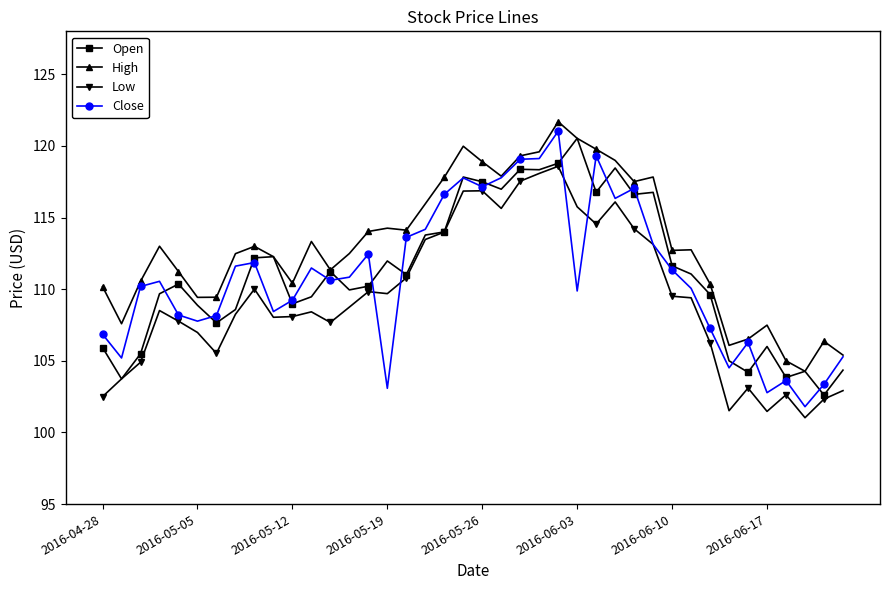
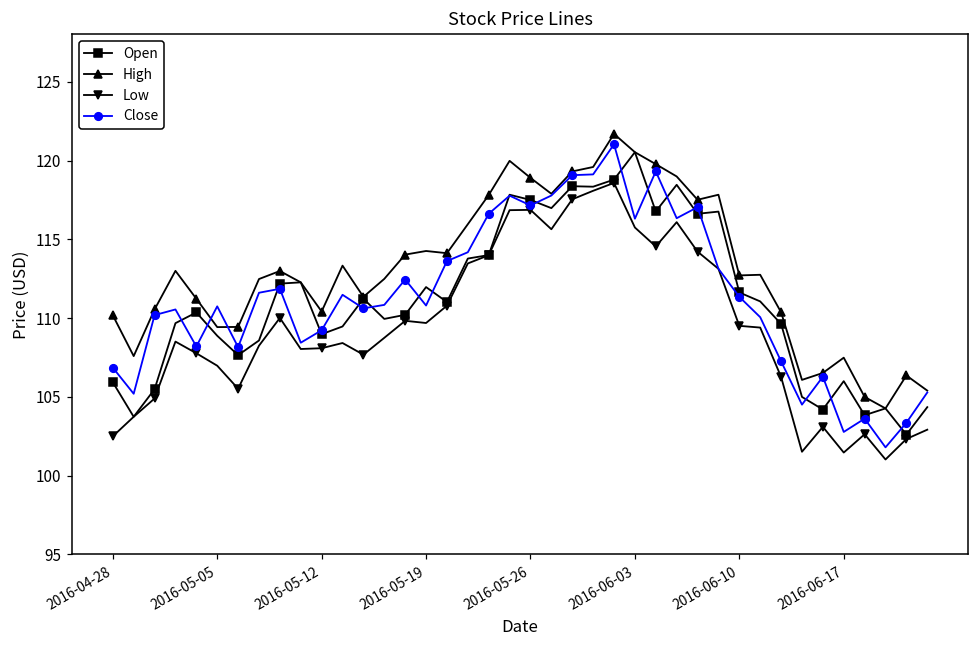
Close, 2016-05-05: 107.8 -> 110.7
Close, 2016-05-19: 103.1 -> 110.8
Close, 2016-06-03: 109.9 -> 116.3
